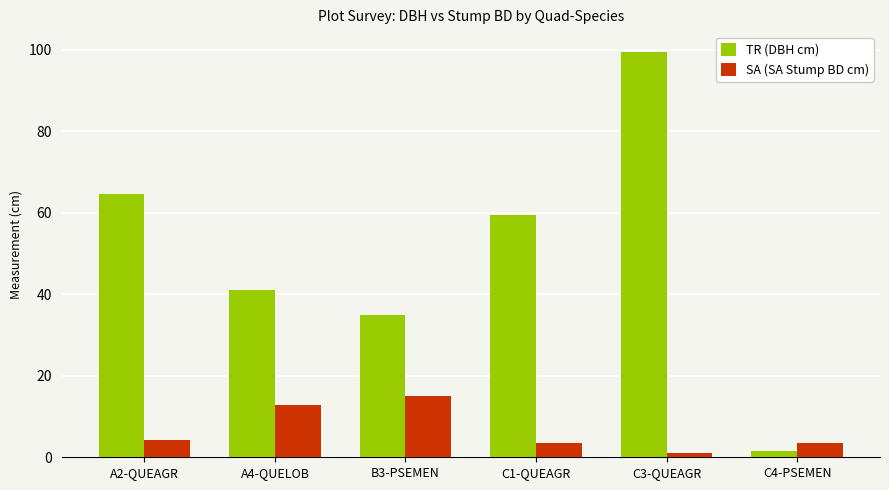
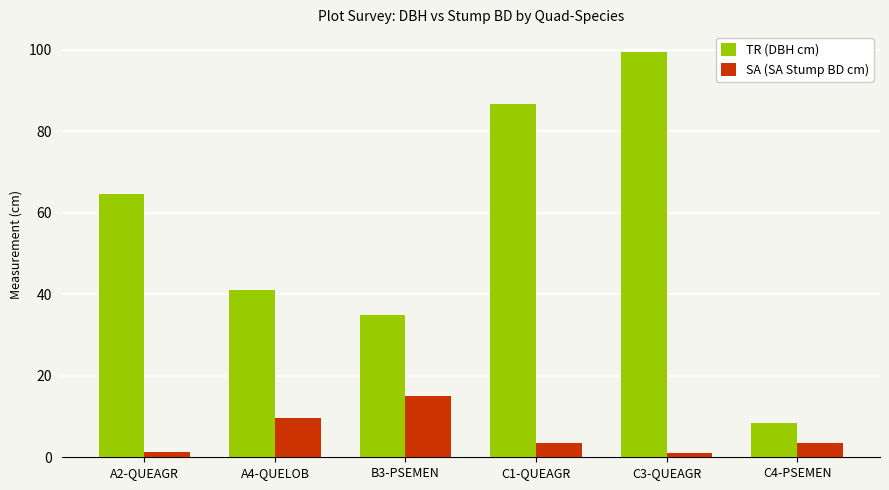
SA (SA Stump BD cm), A2-QUEAGR: 4 -> 1
SA (SA Stump BD cm), A4-QUELOB: 13 -> 10
TR (DBH cm), C1-QUEAGR: 59 -> 87
TR (DBH cm), C4-PSEMEN: 1 -> 8
